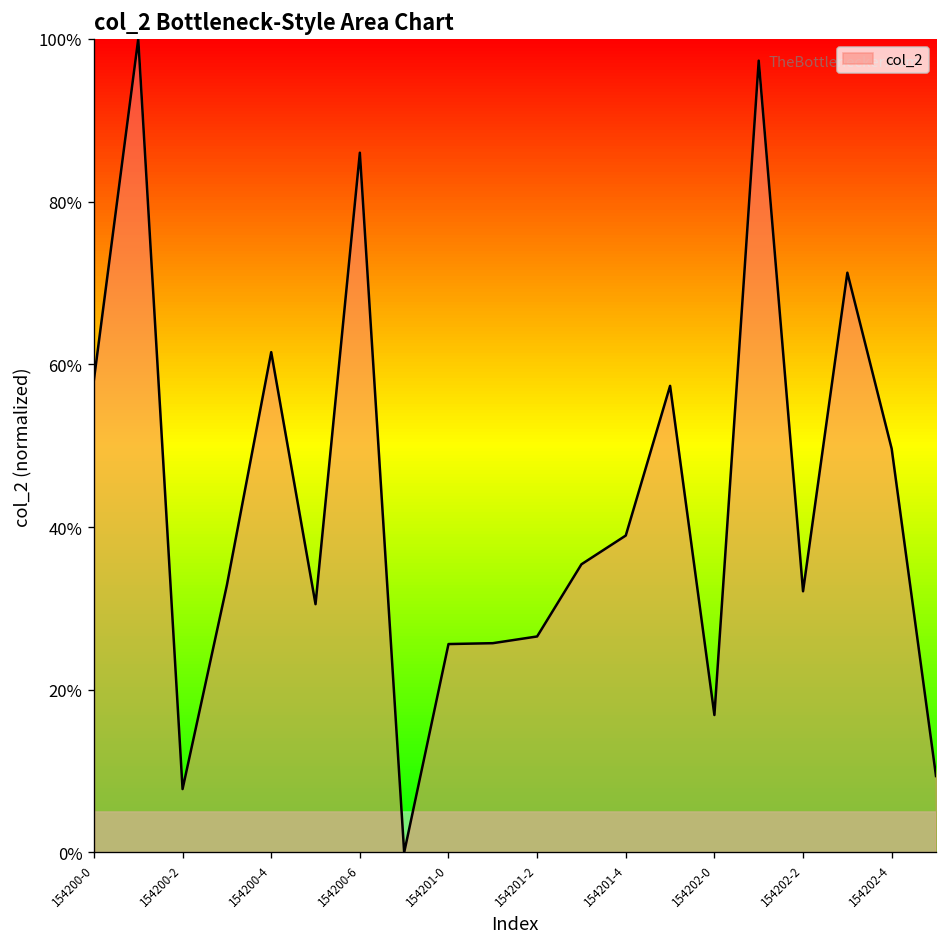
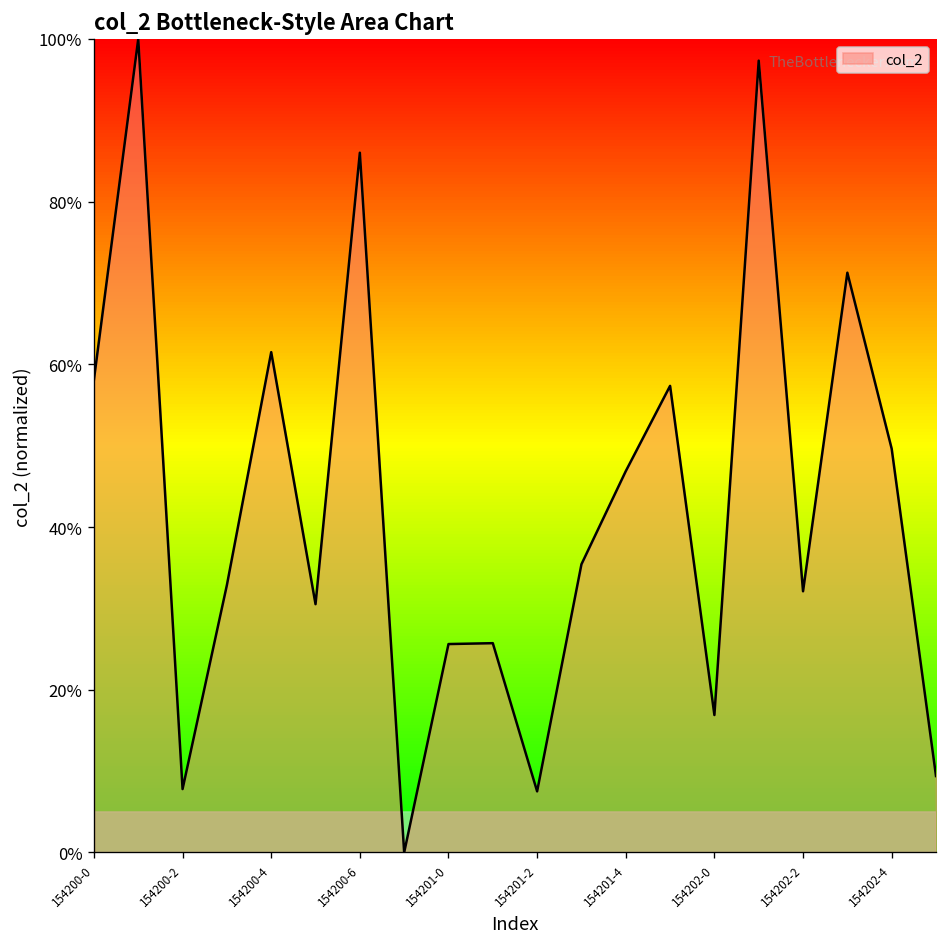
154201-2: 27% -> 8%
154201-4: 39% -> 47%
